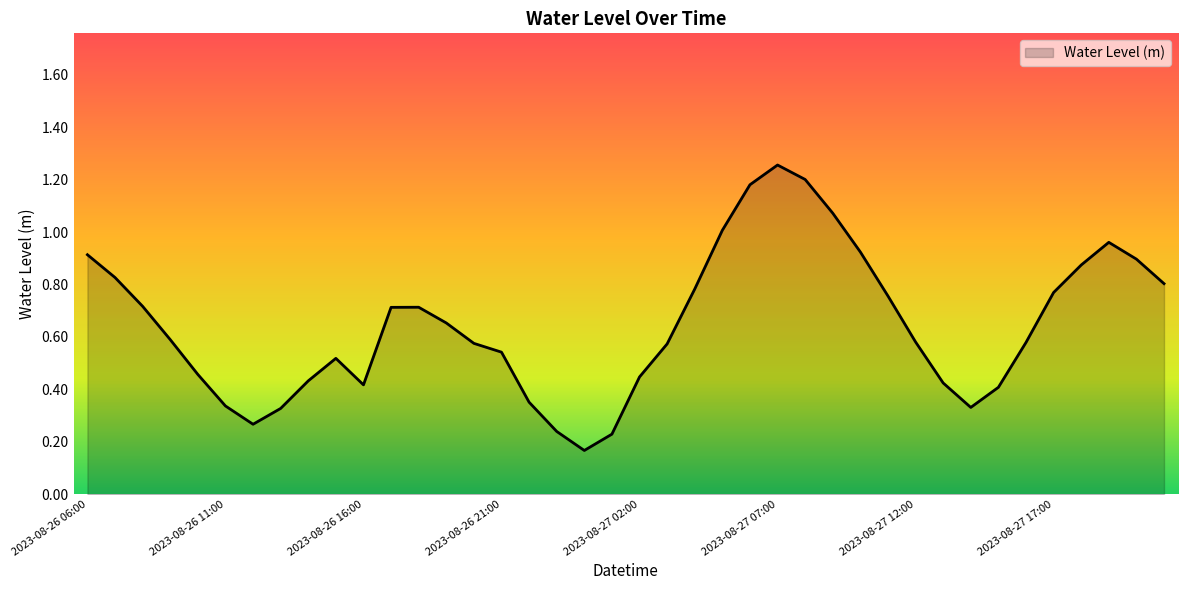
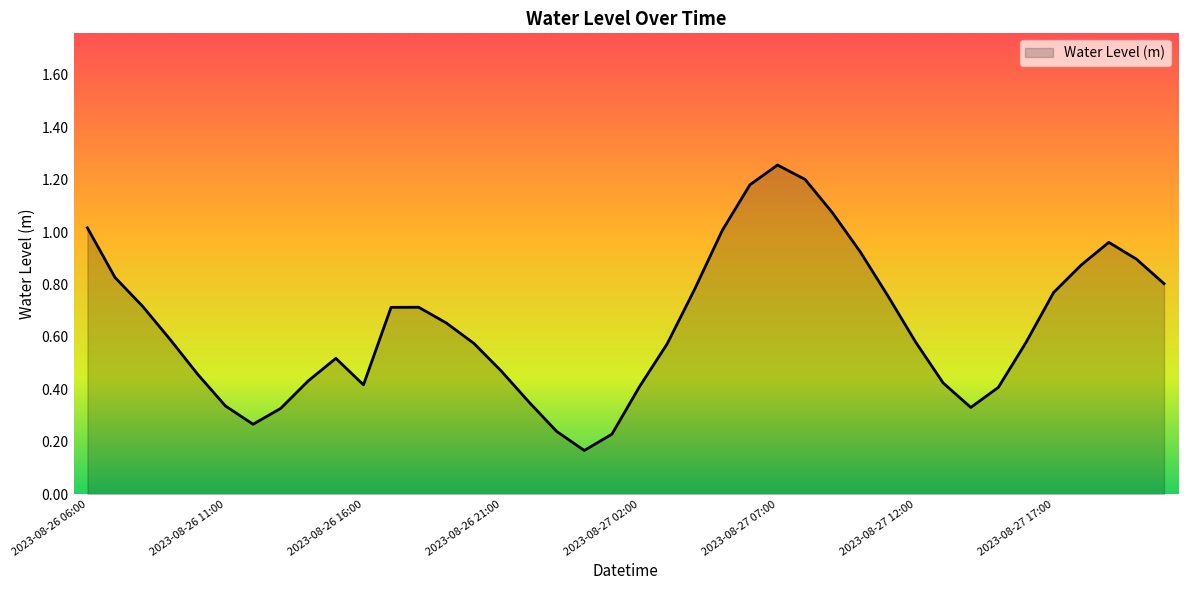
2023-08-26 06:00: 0.91 -> 1.02
2023-08-26 21:00: 0.54 -> 0.47
2023-08-27 02:00: 0.45 -> 0.41
